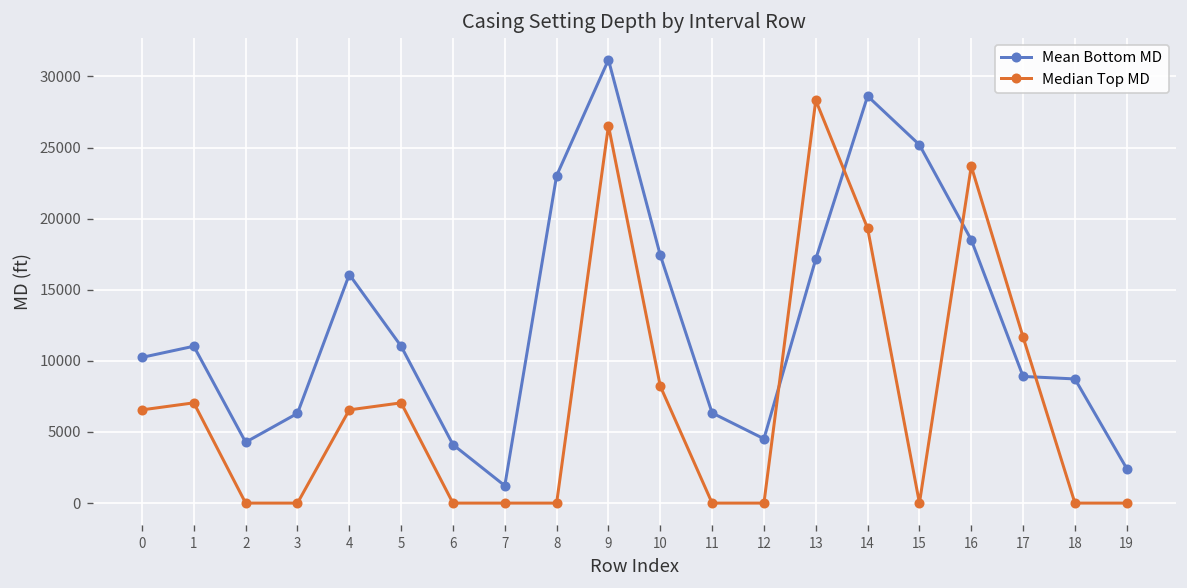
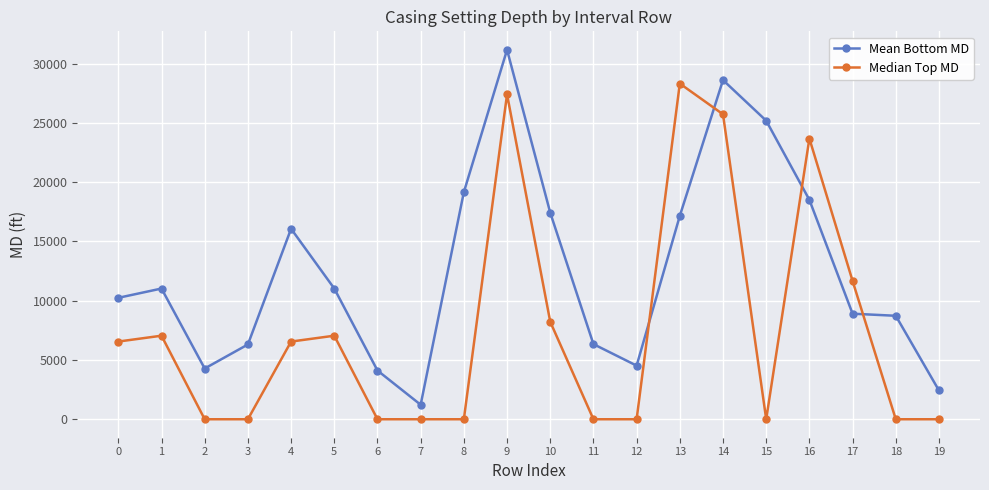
Mean Bottom MD, 8: 23000 -> 19200
Median Top MD, 9: 26500 -> 27400
Median Top MD, 14: 19300 -> 25700
